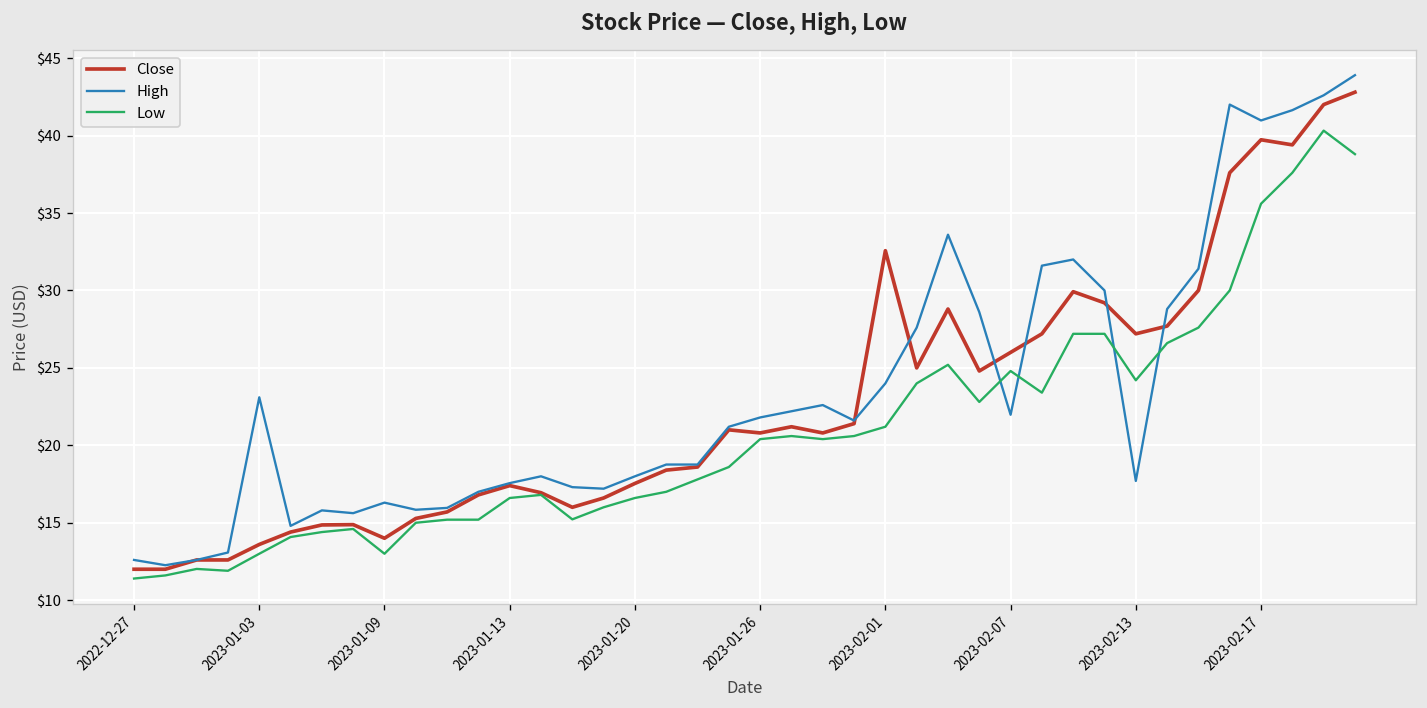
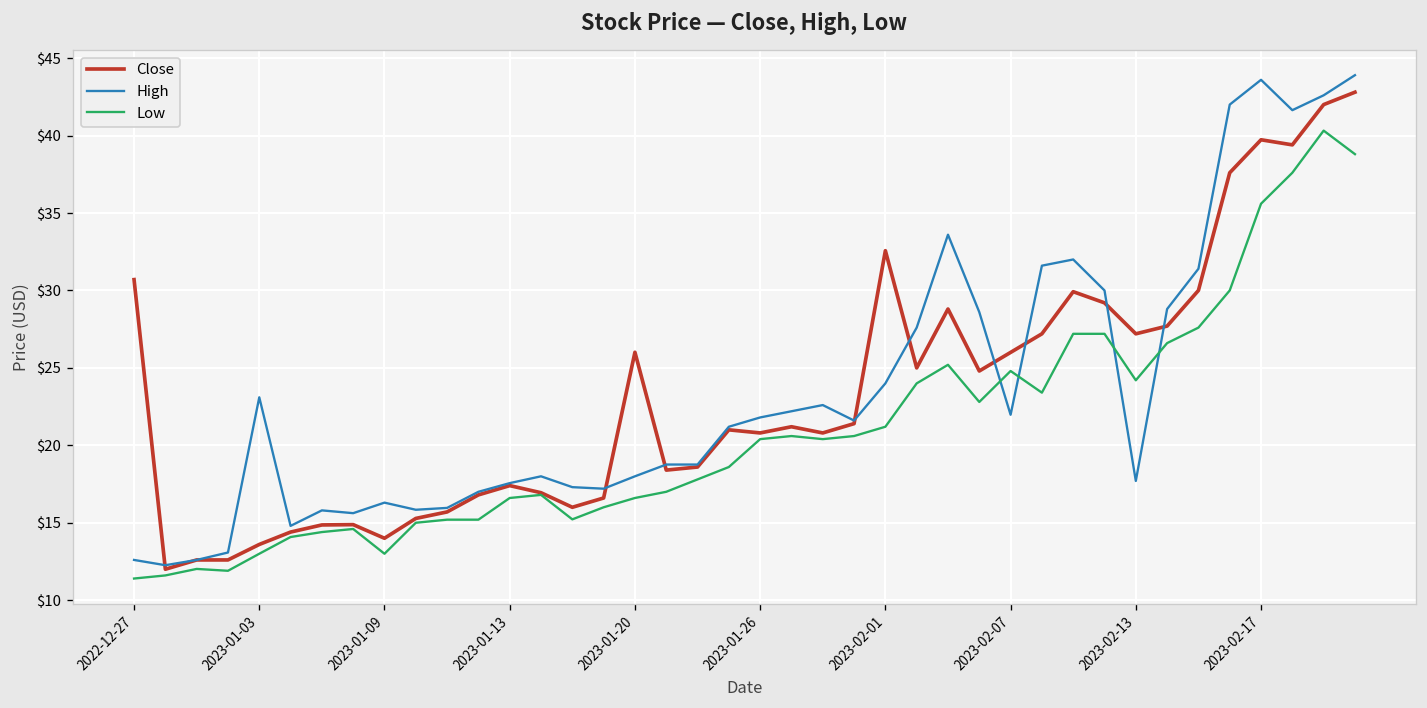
Close, 2022-12-27: $12.0 -> $30.7
Close, 2023-01-20: $17.5 -> $26.0
High, 2023-02-17: $41.0 -> $43.6
